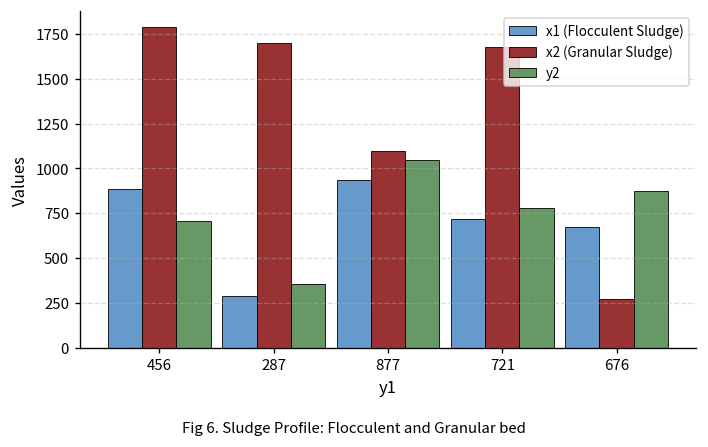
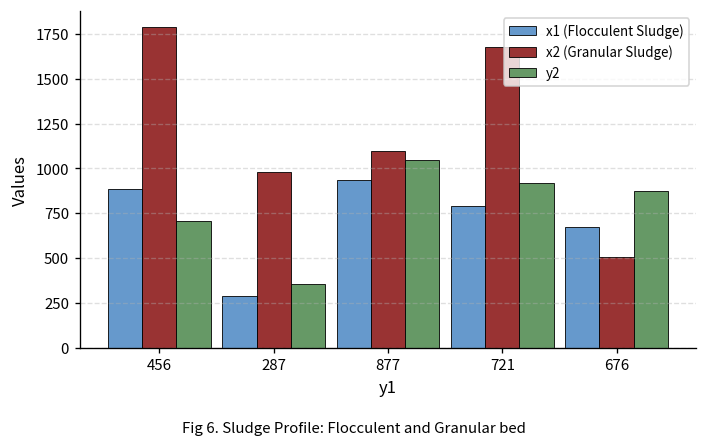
x2 (Granular Sludge), 287: 1700 -> 980
x1 (Flocculent Sludge), 721: 720 -> 790
y2, 721: 780 -> 920
x2 (Granular Sludge), 676: 270 -> 510
